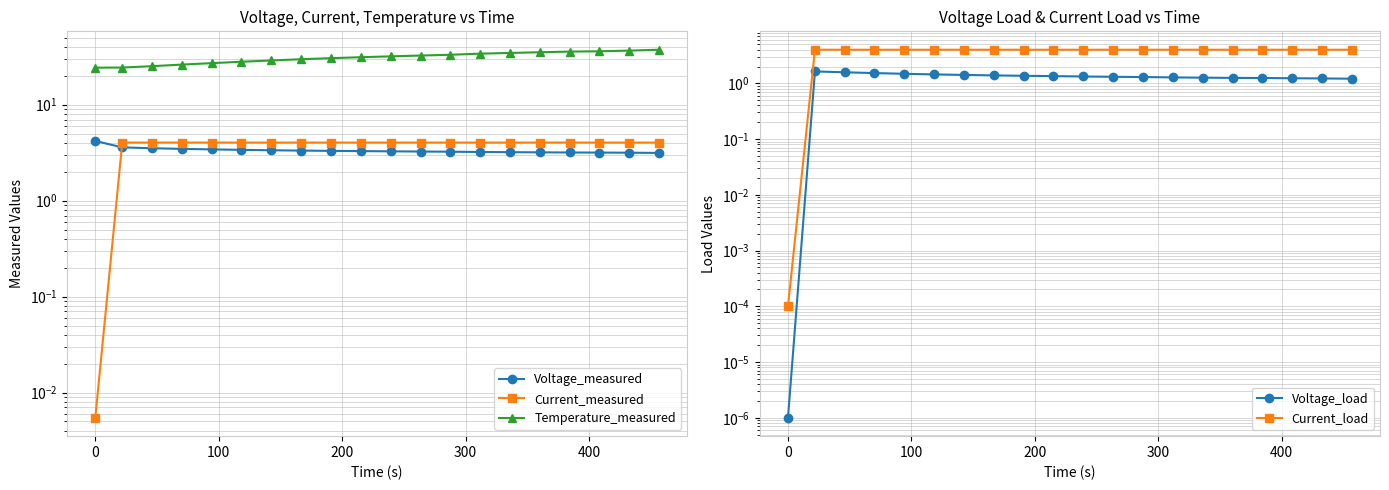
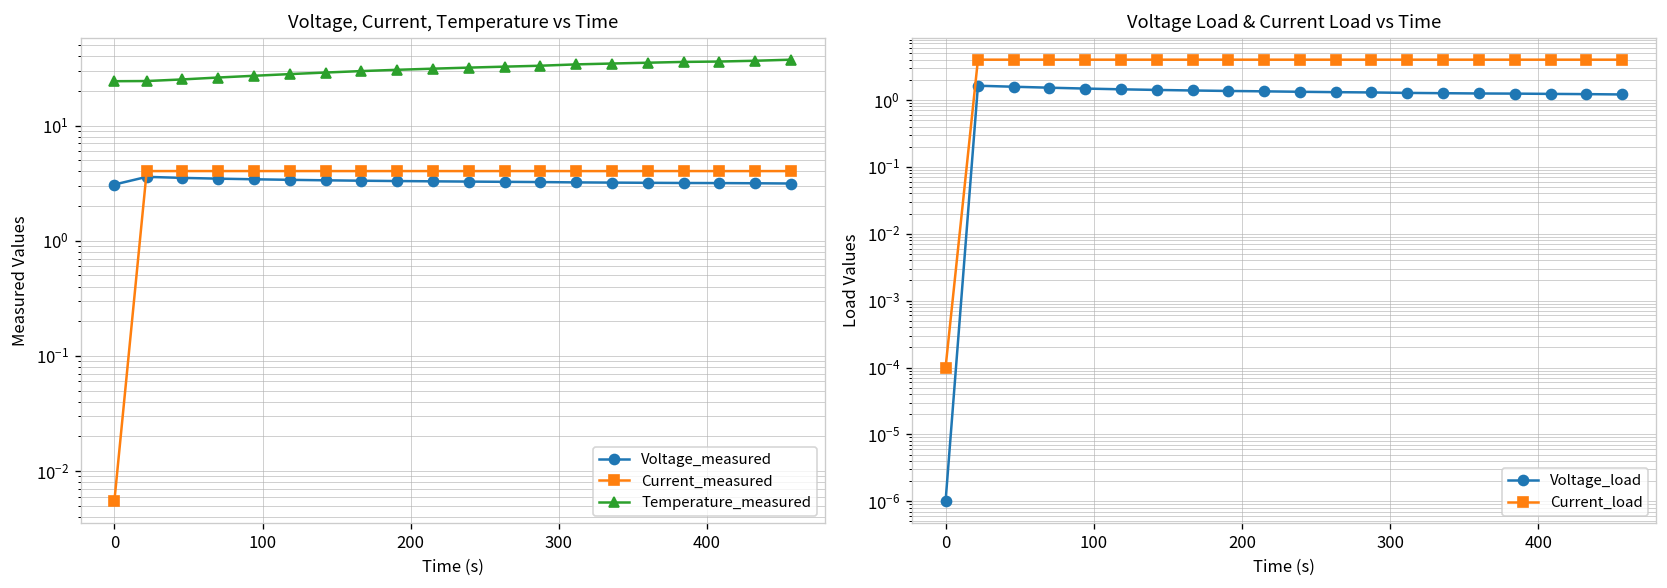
Voltage, Current, Temperature vs Time, Voltage_measured, 0: 4 -> 3.1
